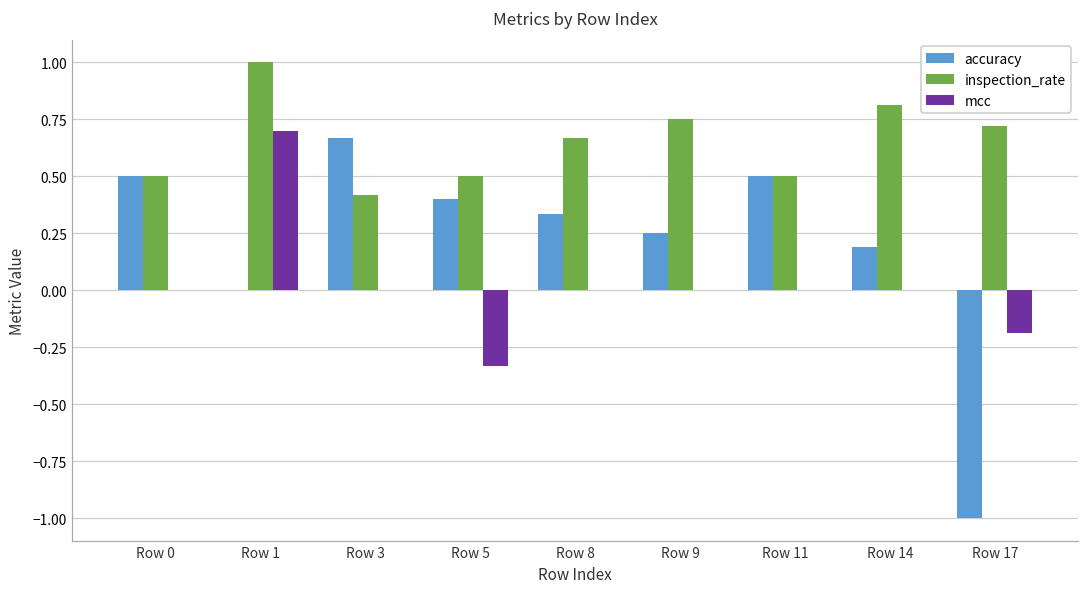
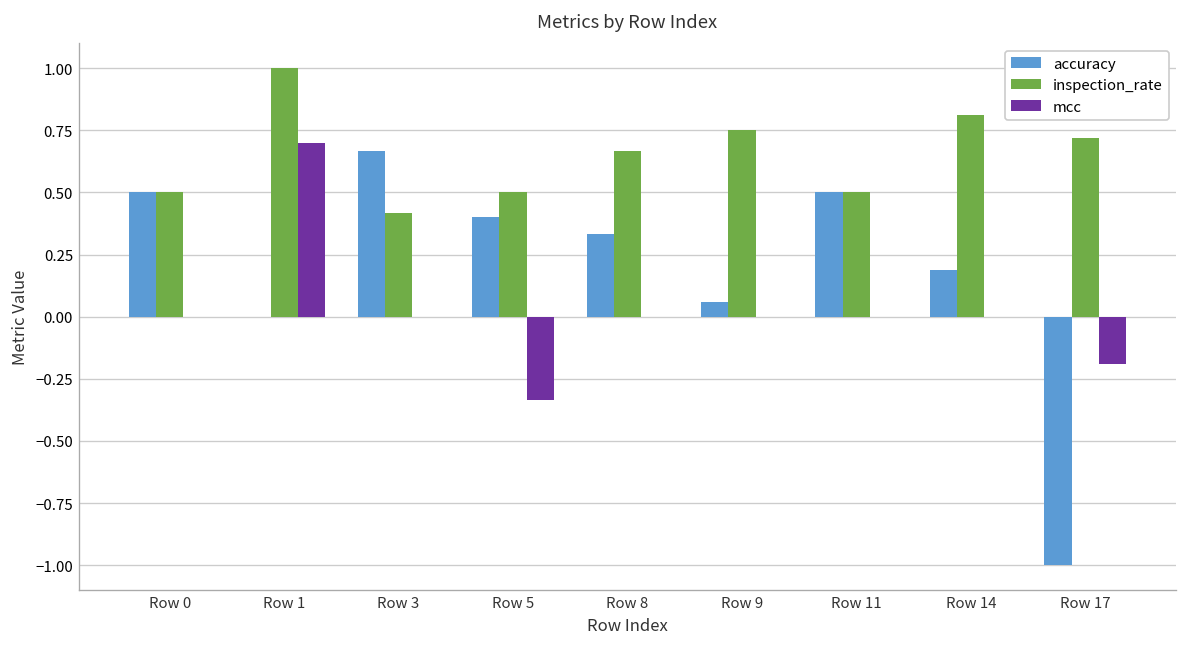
accuracy, Row 9: 0.25 -> 0.06
